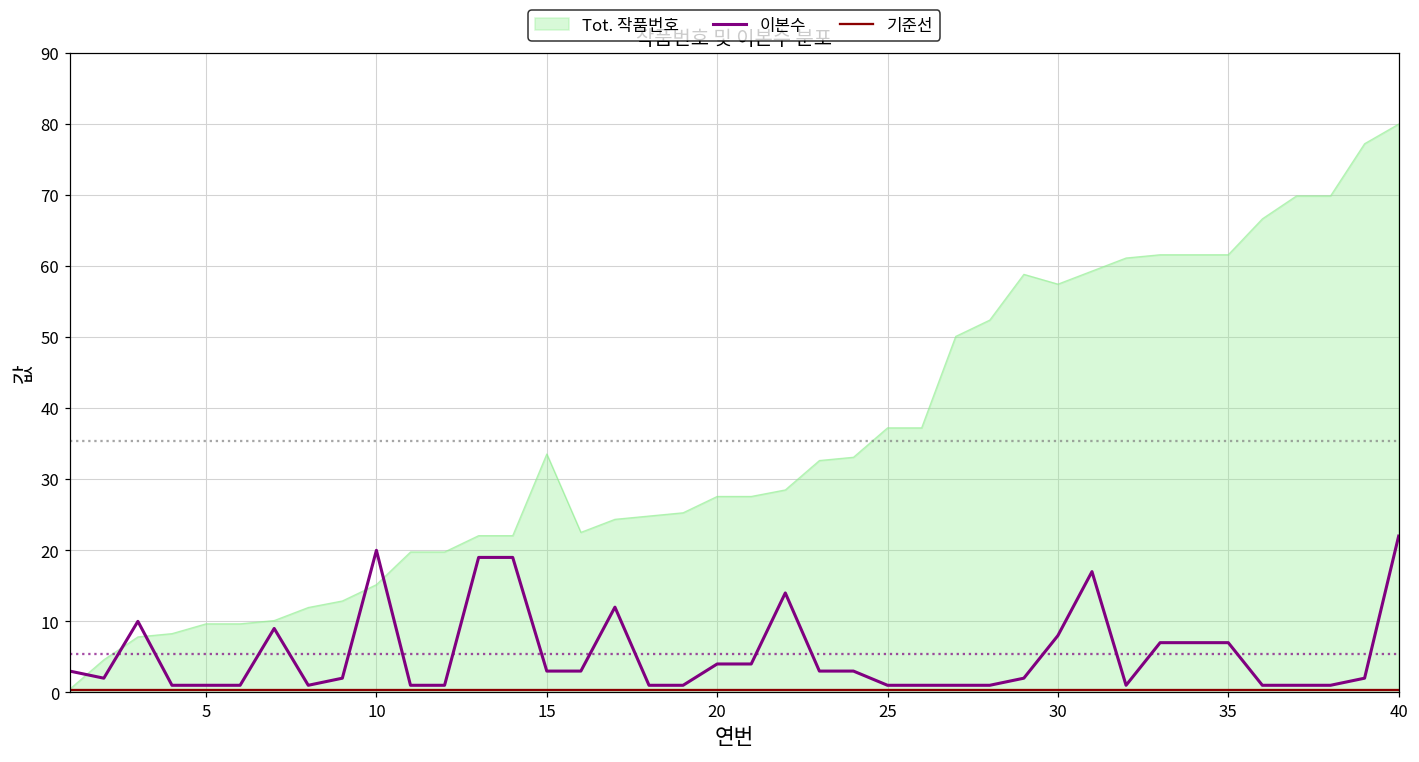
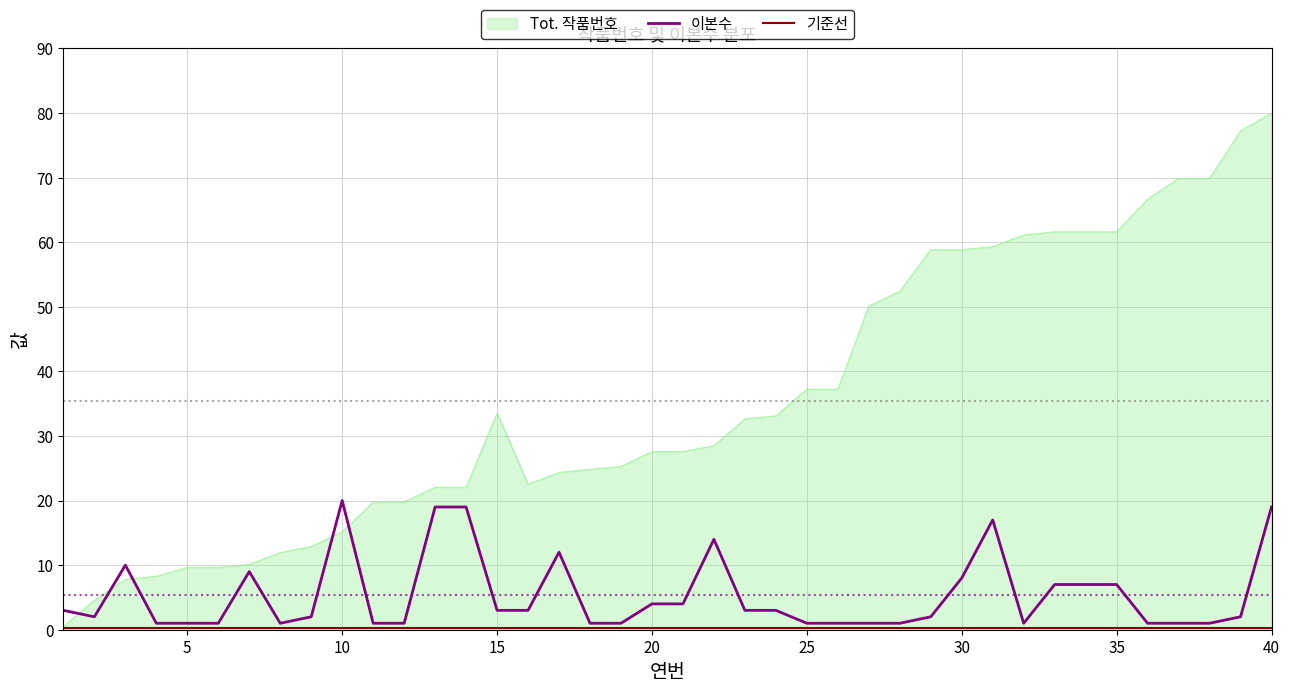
Tot. 작품번호, 30: 57 -> 59
이본수, 40: 22 -> 19
